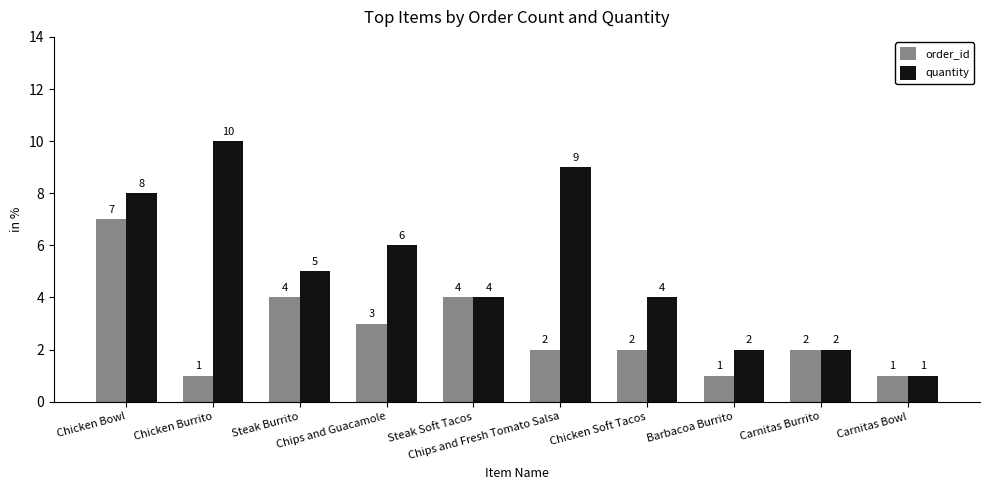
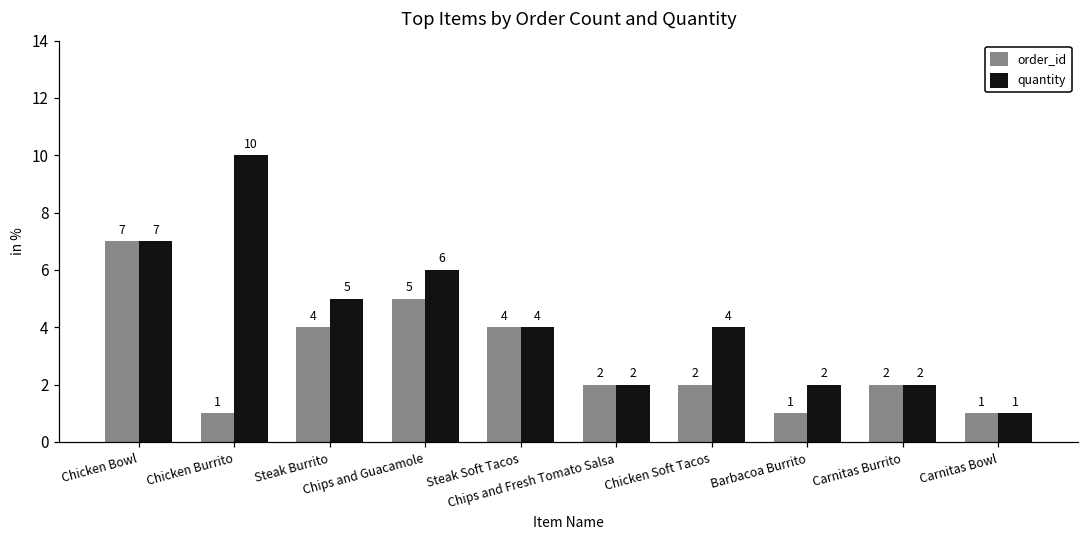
quantity, Chicken Bowl: 8 -> 7
order_id, Chips and Guacamole: 3 -> 5
quantity, Chips and Fresh Tomato Salsa: 9 -> 2
